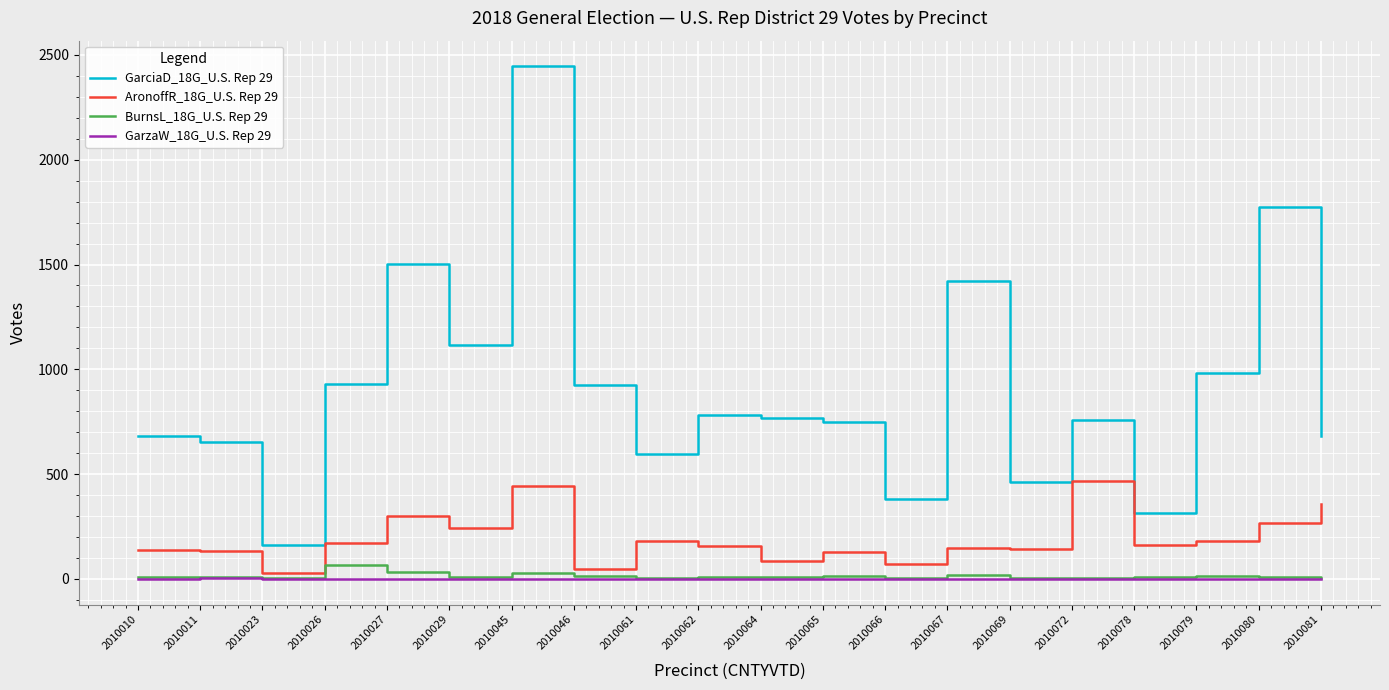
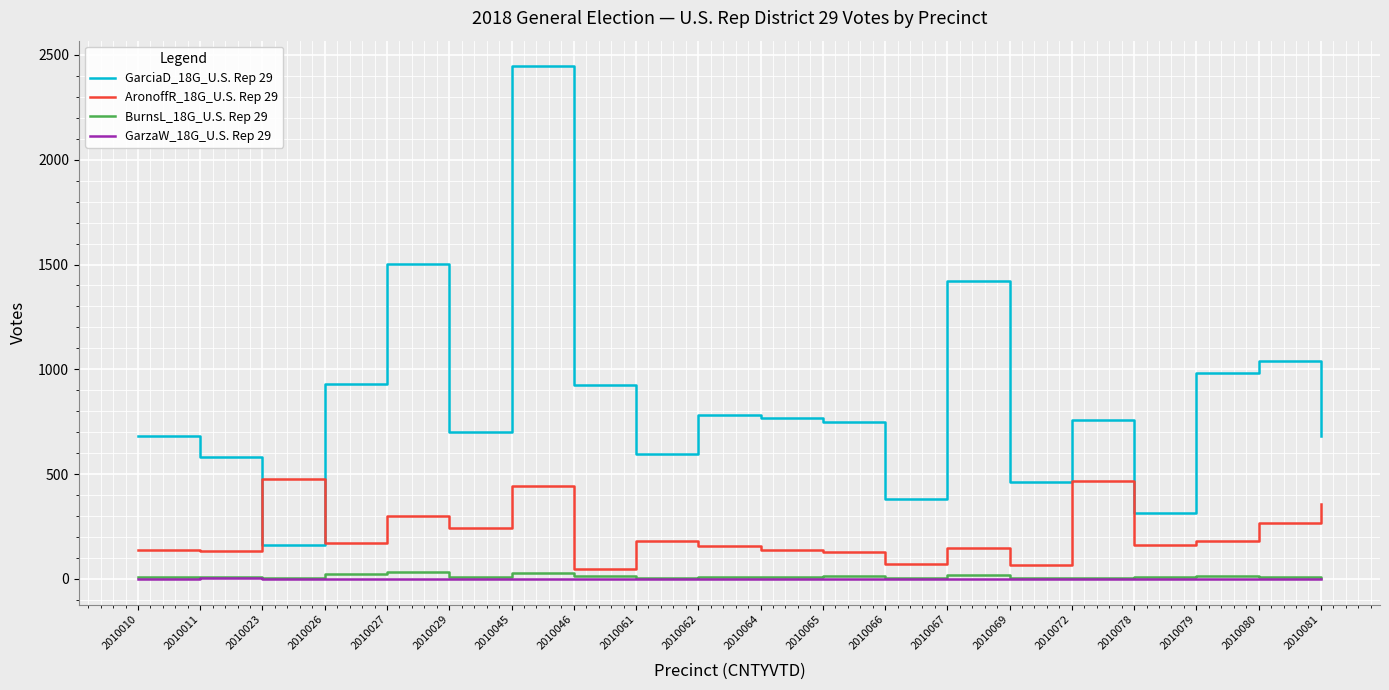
GarciaD_18G_U.S. Rep 29, 2010011: 660 -> 580
AronoffR_18G_U.S. Rep 29, 2010023: 30 -> 480
BurnsL_18G_U.S. Rep 29, 2010026: 70 -> 20
GarciaD_18G_U.S. Rep 29, 2010029: 1120 -> 700
AronoffR_18G_U.S. Rep 29, 2010064: 90 -> 140
AronoffR_18G_U.S. Rep 29, 2010069: 140 -> 60
GarciaD_18G_U.S. Rep 29, 2010080: 1770 -> 1040
